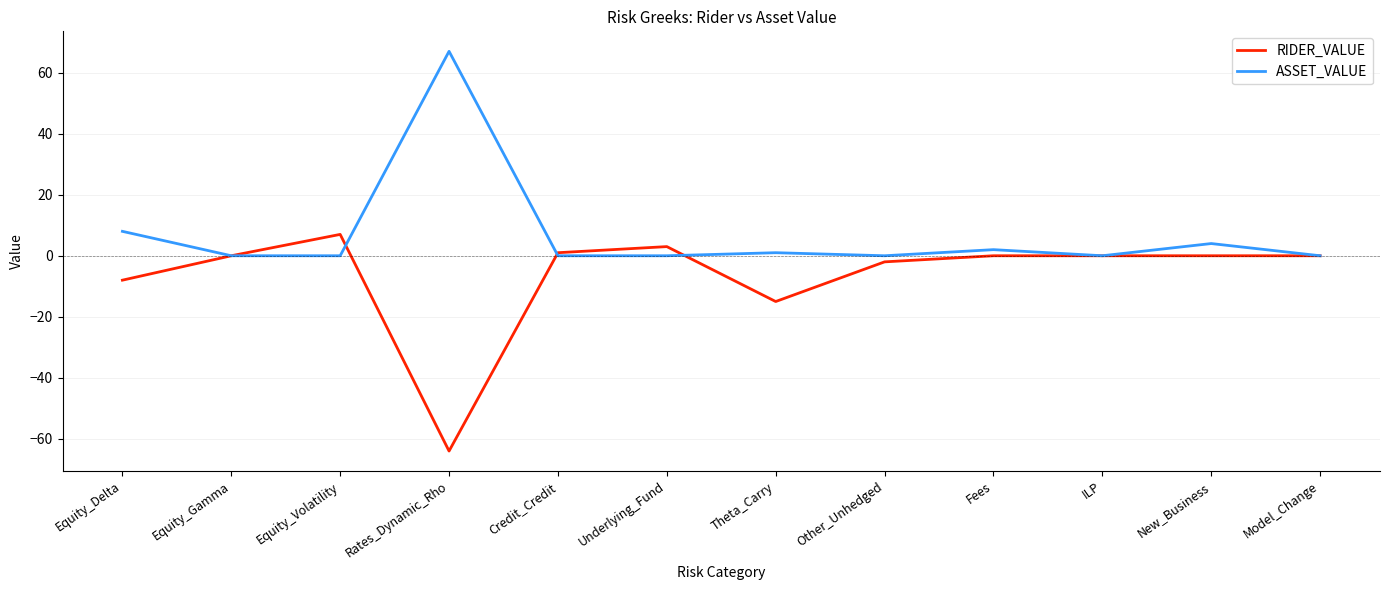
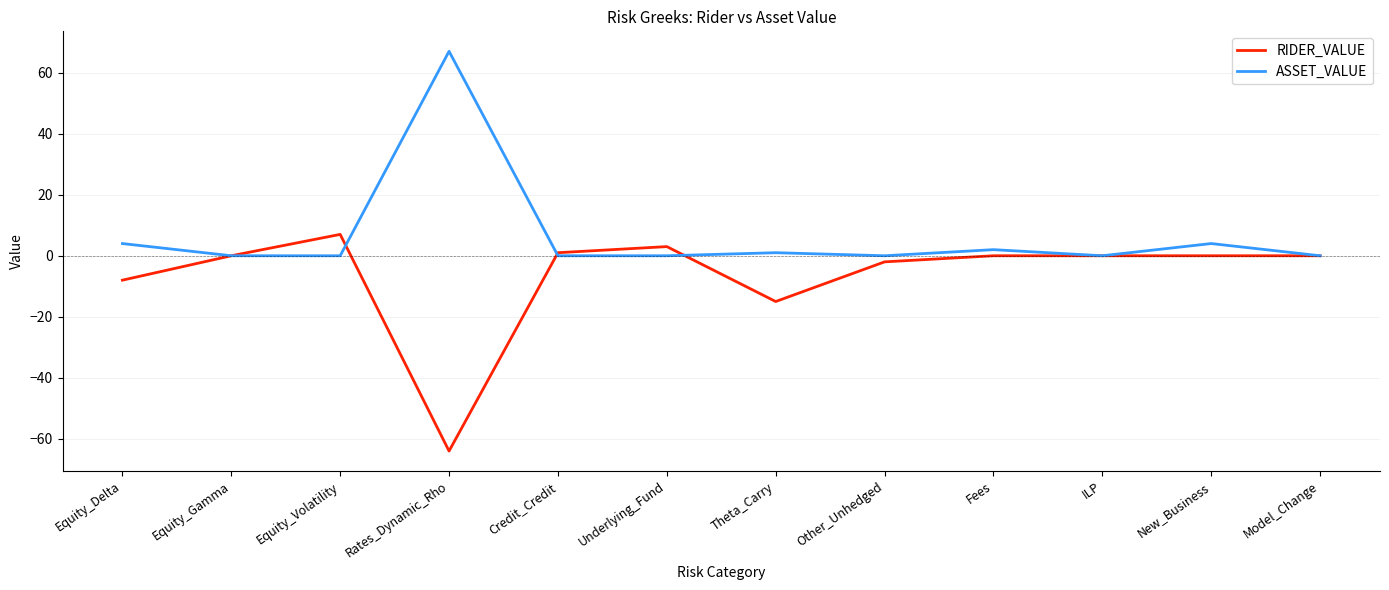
ASSET_VALUE, Equity_Delta: 8 -> 4
